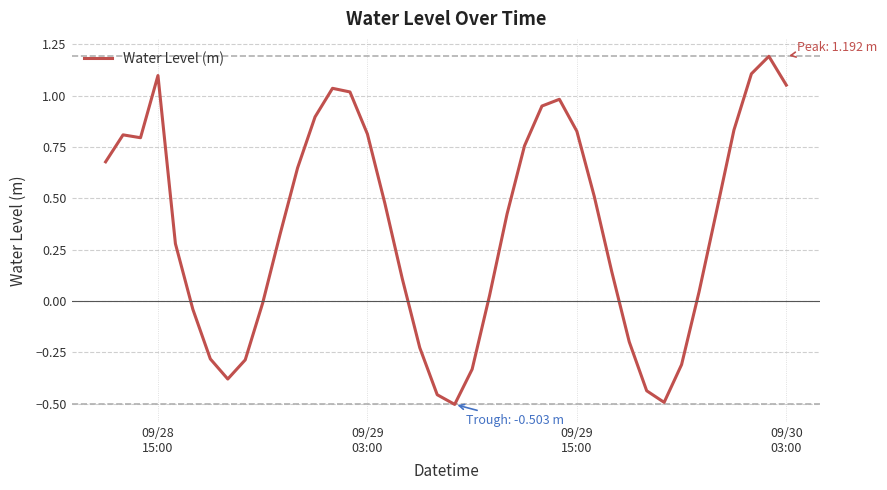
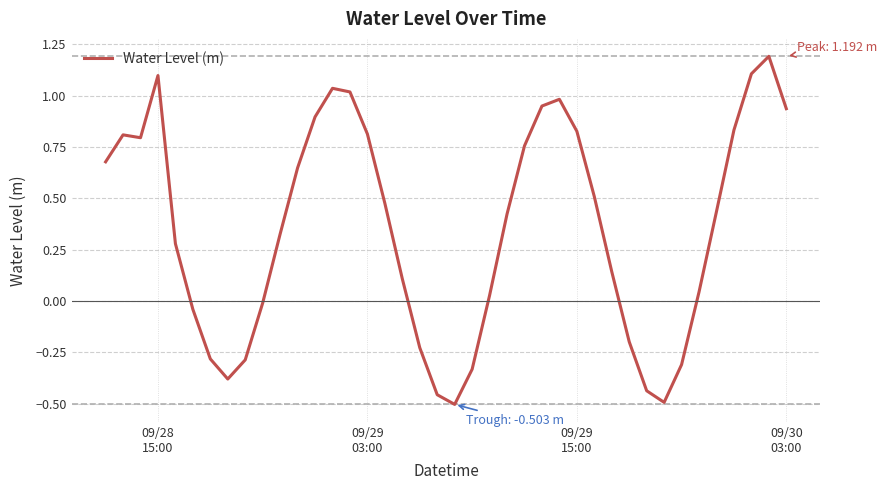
09/30 03:00: 1.05 -> 0.94
